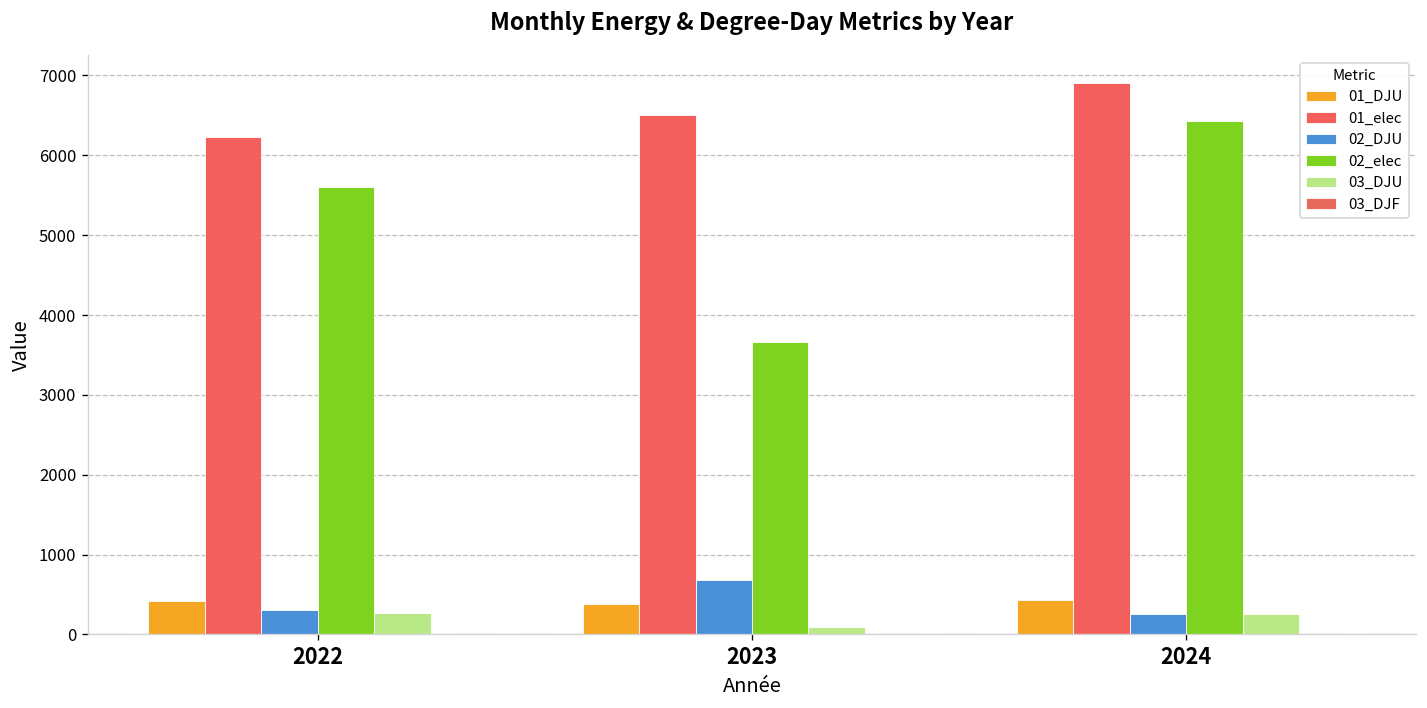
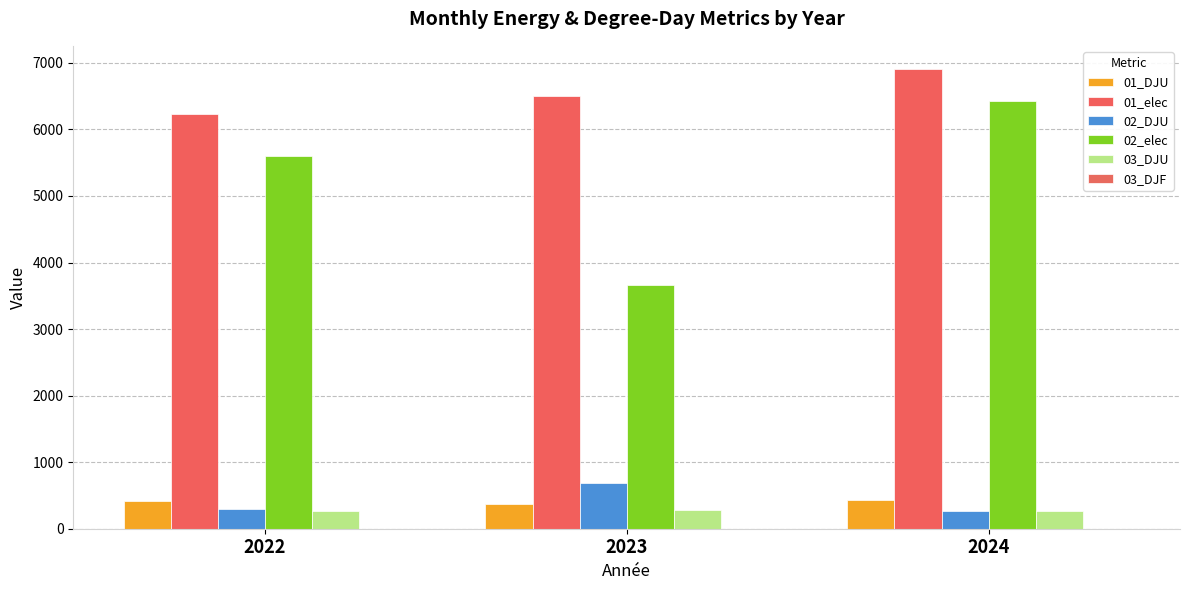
03_DJU, 2023: 100 -> 300
